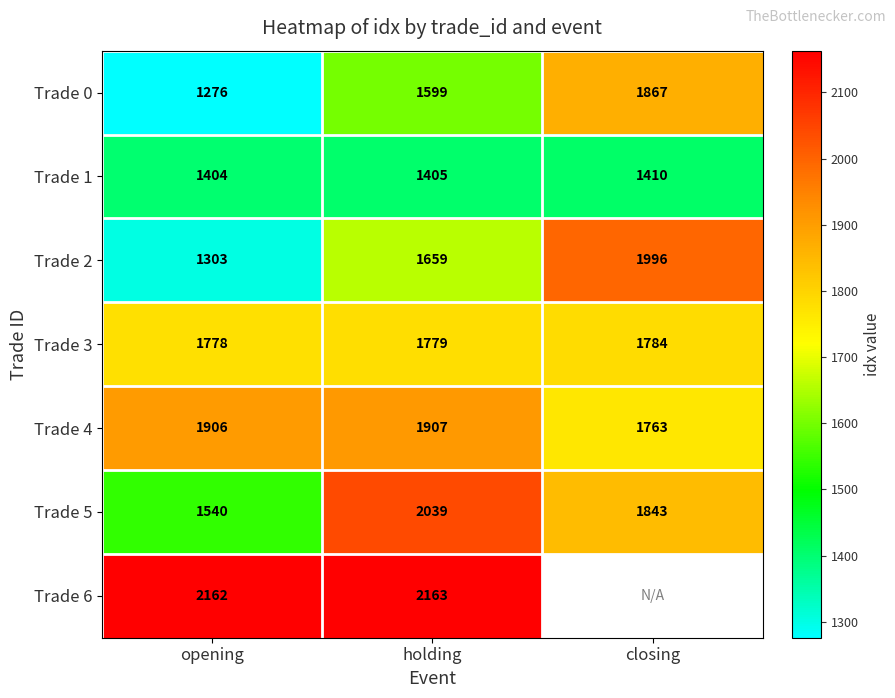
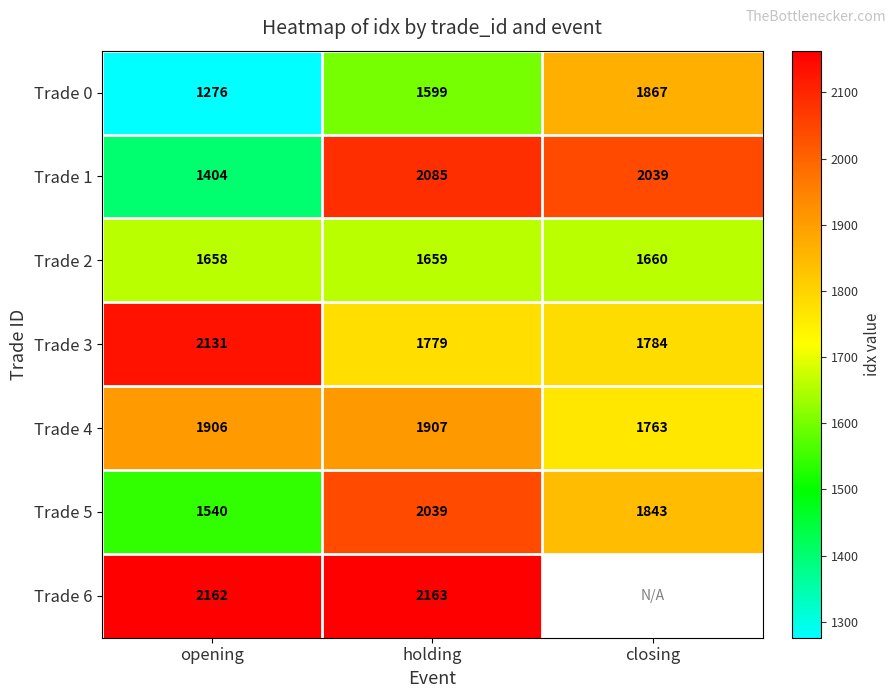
Trade 1, holding: 1405 -> 2085
Trade 1, closing: 1410 -> 2039
Trade 2, opening: 1303 -> 1658
Trade 2, closing: 1996 -> 1660
Trade 3, opening: 1778 -> 2131
